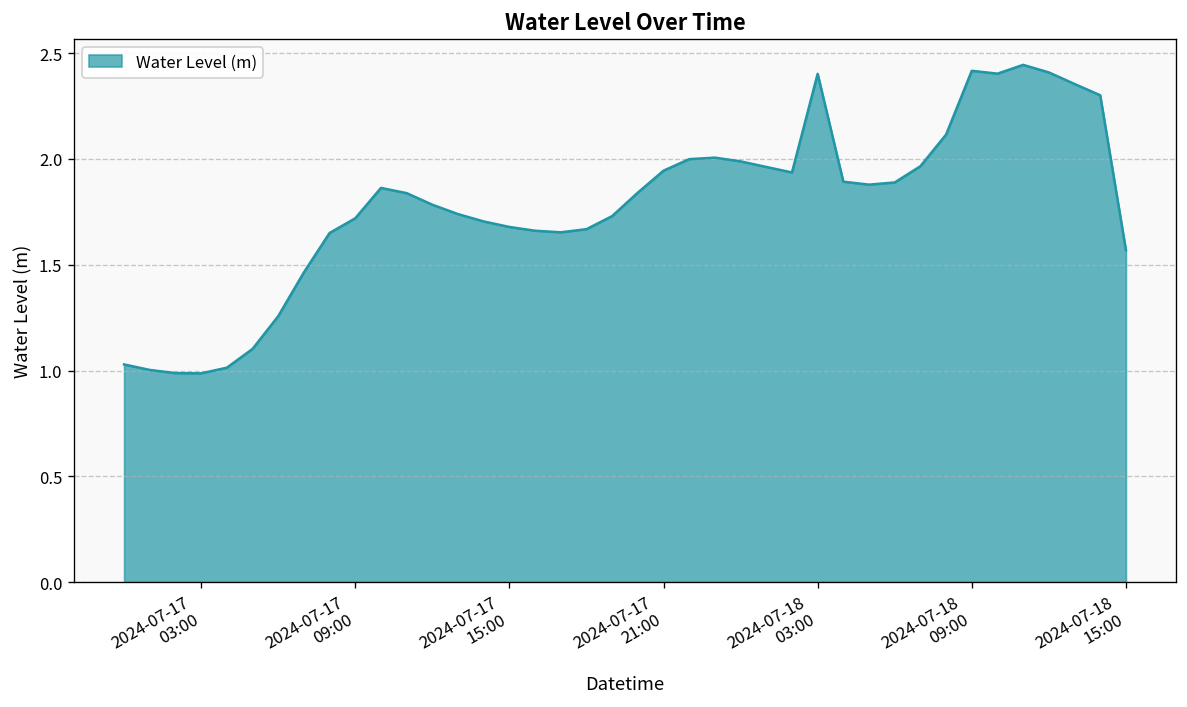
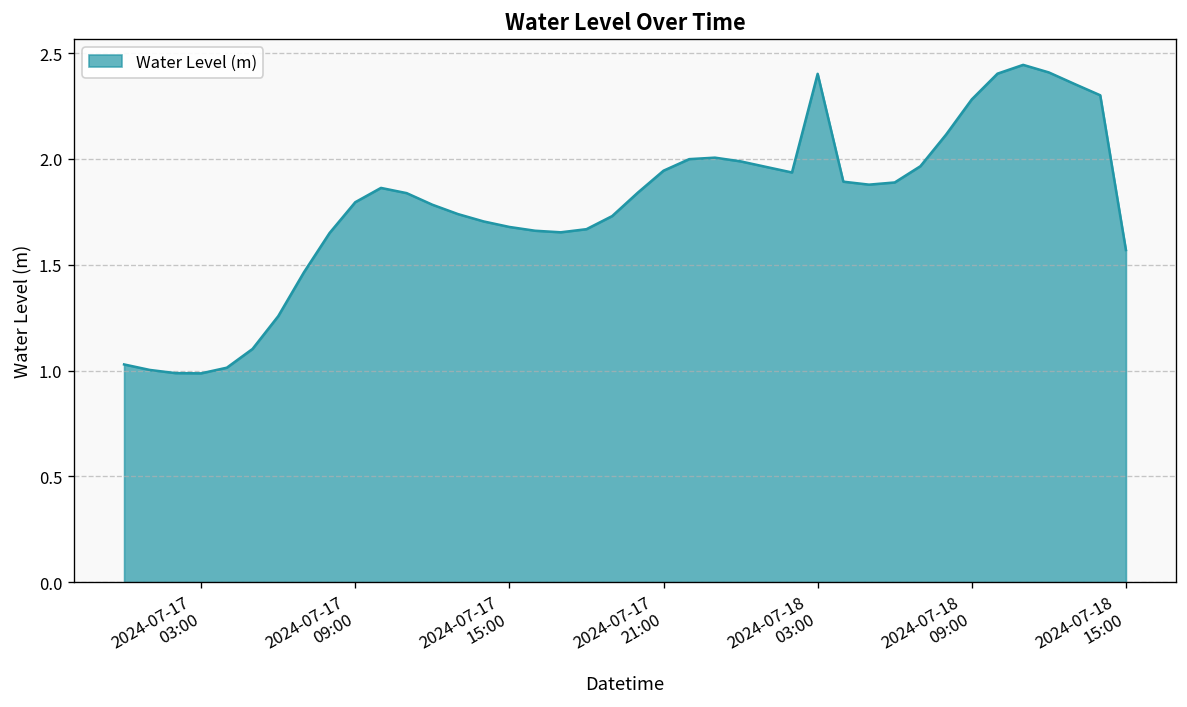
2024-07-17 09:00: 1.72 -> 1.80
2024-07-18 09:00: 2.42 -> 2.28
